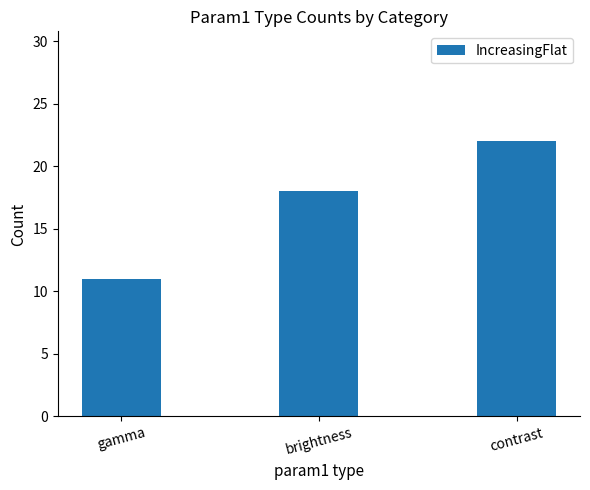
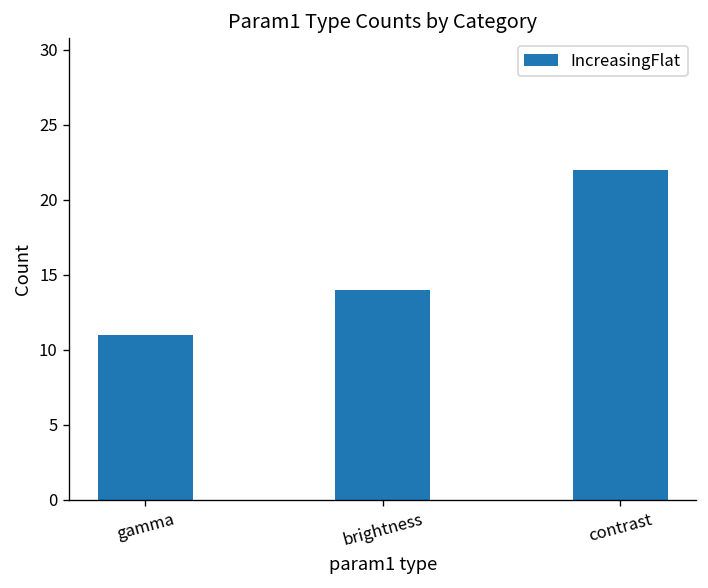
brightness: 18 -> 14
